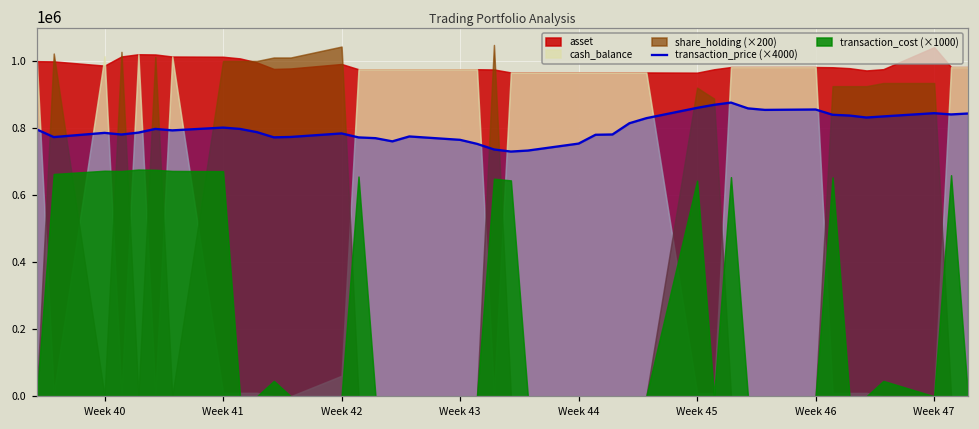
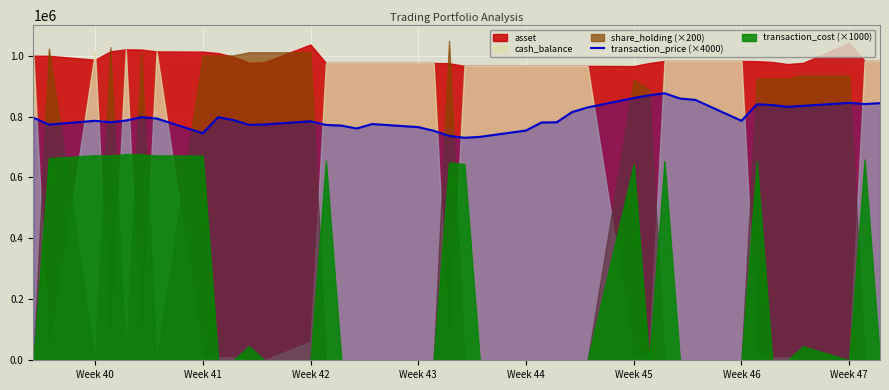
transaction_price (×4000), Week 41: 800000 -> 750000
asset, Week 42: 990000 -> 1040000
share_holding (×200), Week 42: 1040000 -> 1010000
transaction_price (×4000), Week 46: 860000 -> 790000
